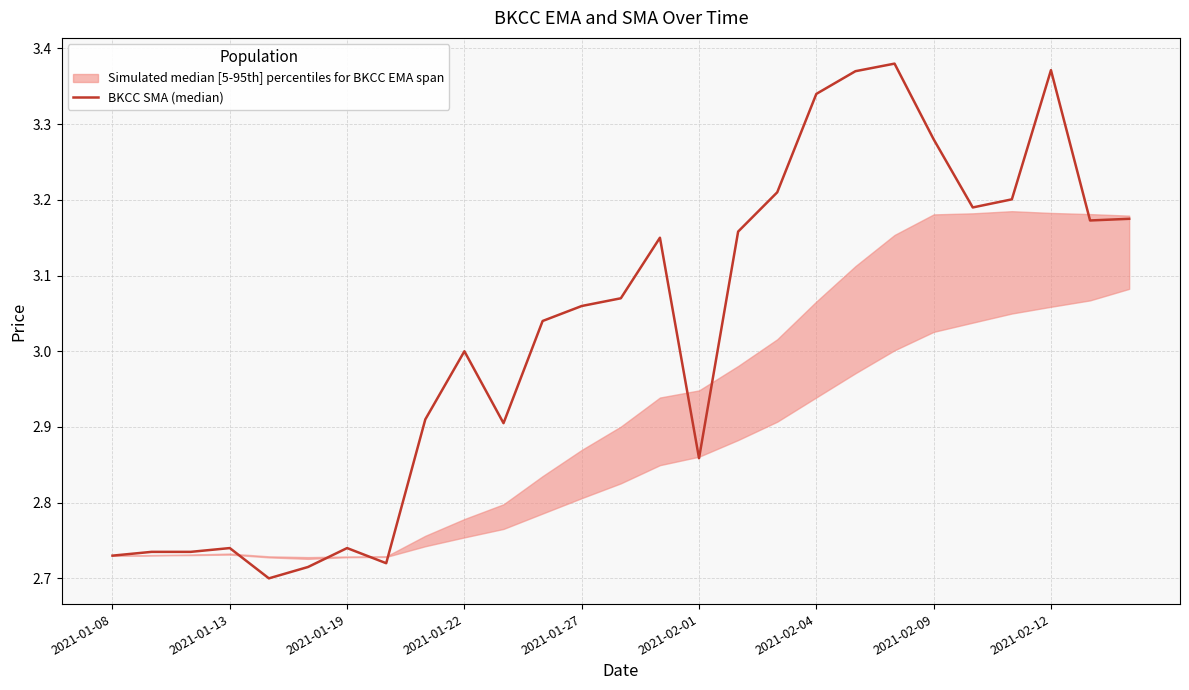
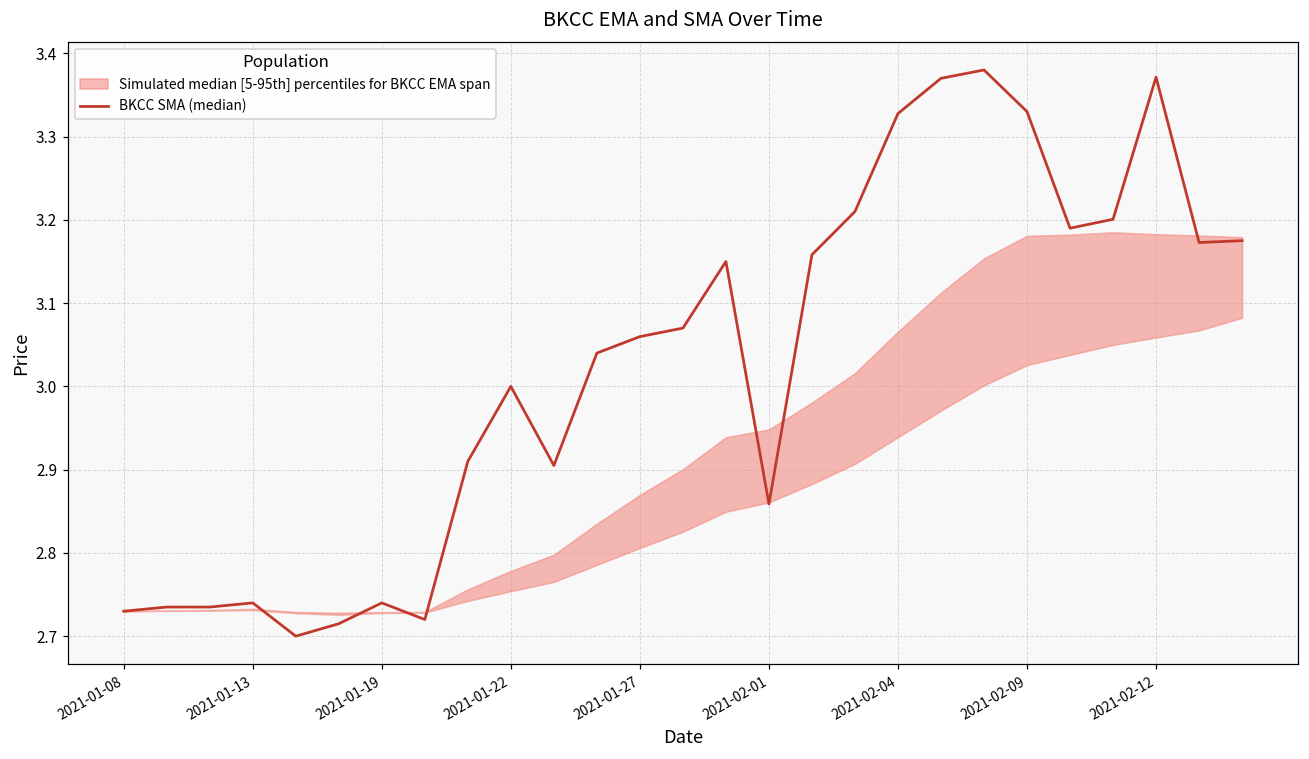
BKCC SMA (median), 2021-02-04: 3.34 -> 3.33
BKCC SMA (median), 2021-02-09: 3.28 -> 3.33
